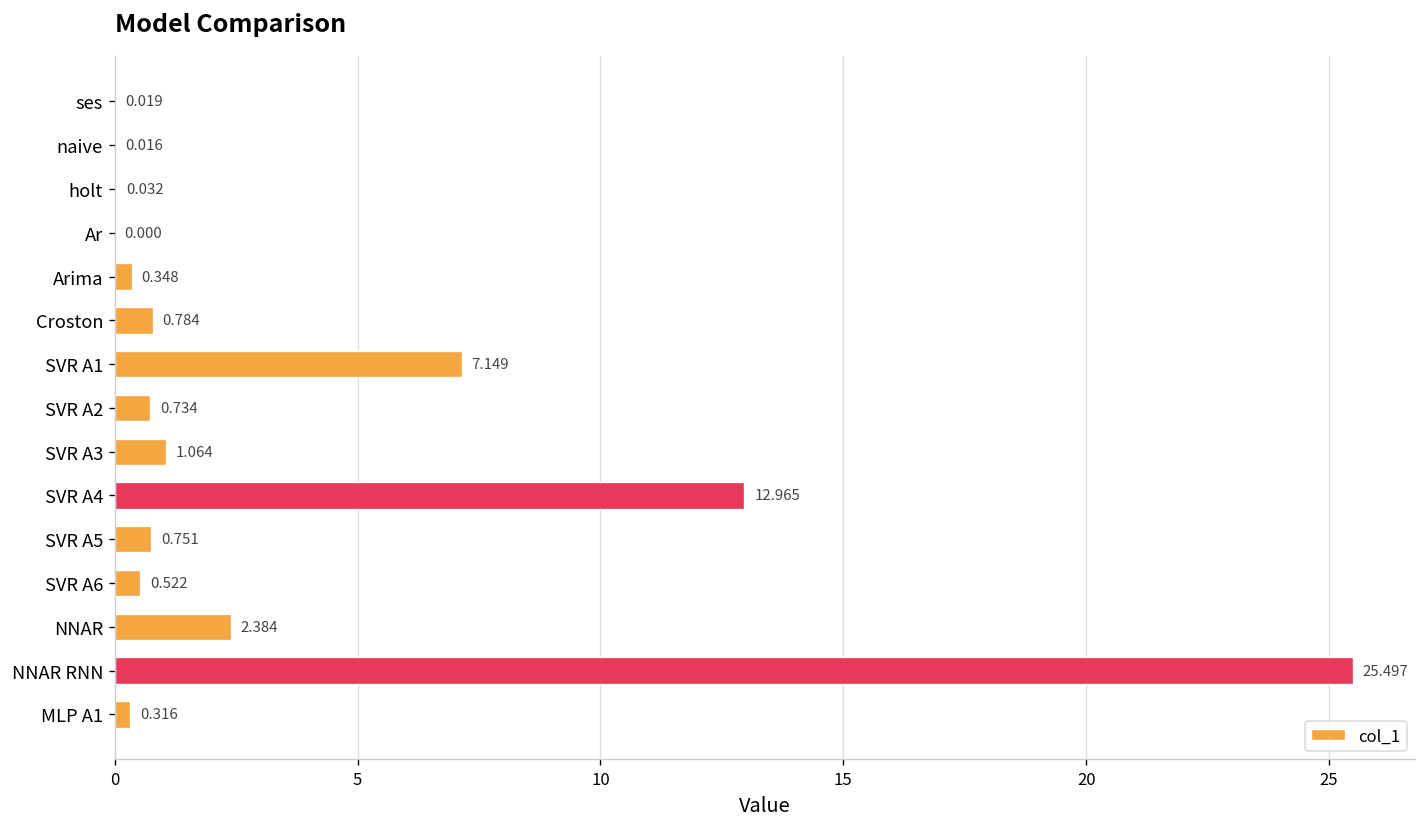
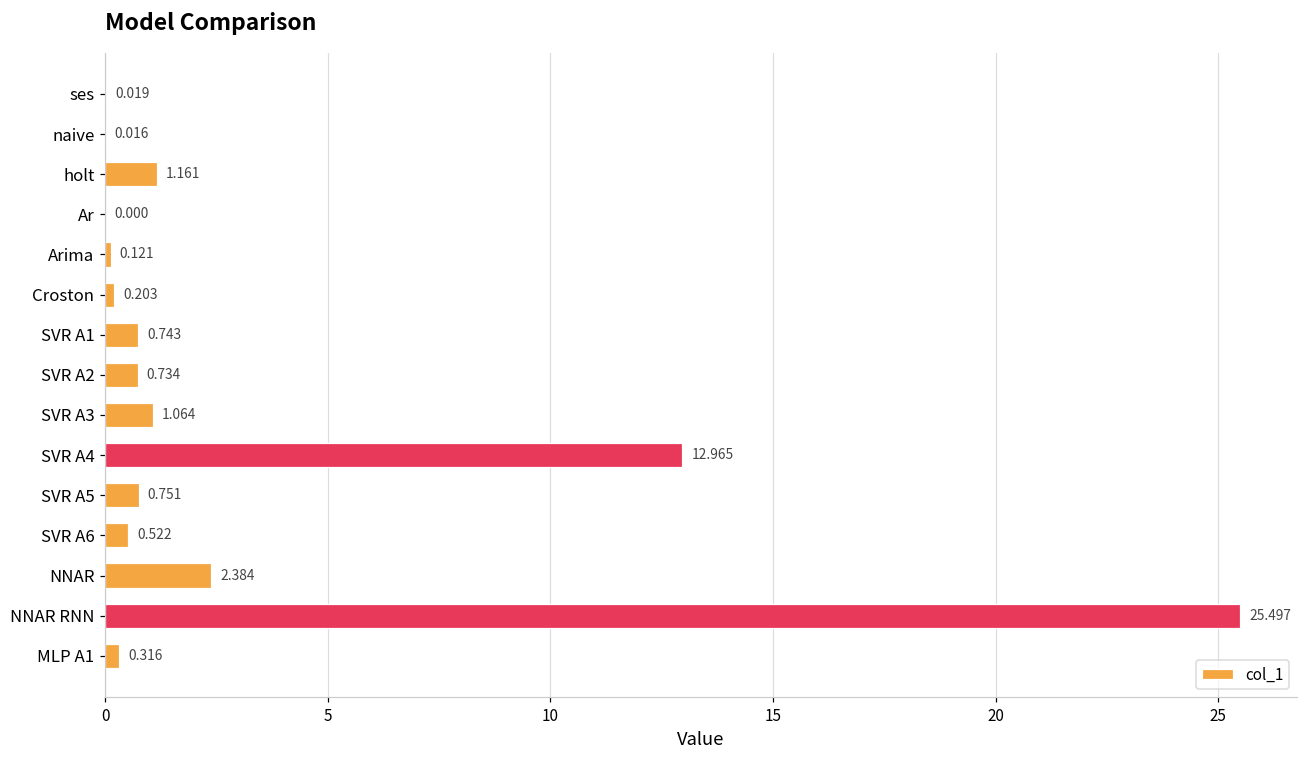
holt: 0.032 -> 1.161
Arima: 0.348 -> 0.121
Croston: 0.784 -> 0.203
SVR A1: 7.149 -> 0.743
